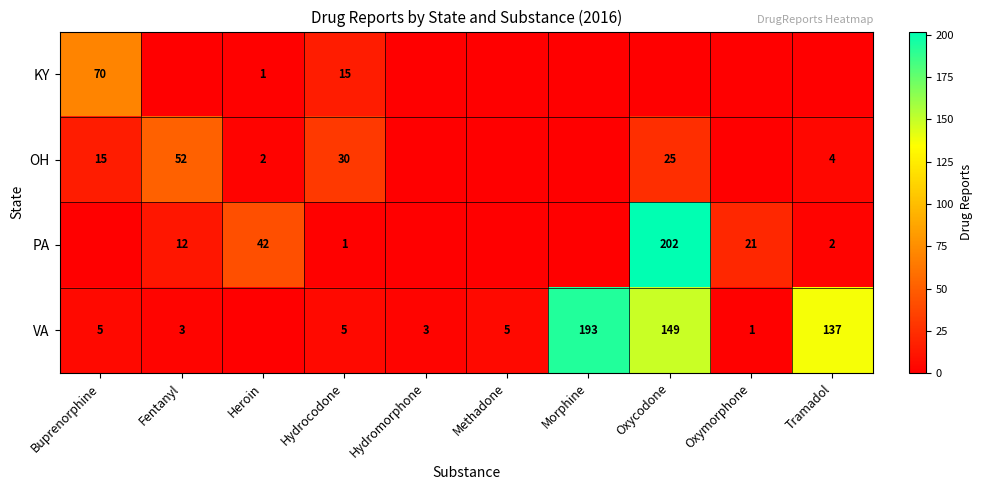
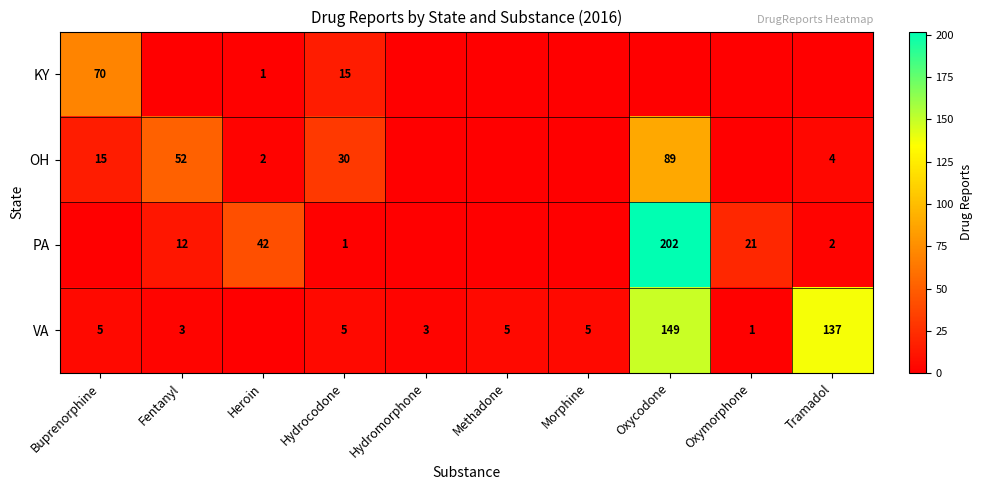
OH, Oxycodone: 25 -> 89
VA, Morphine: 193 -> 5
